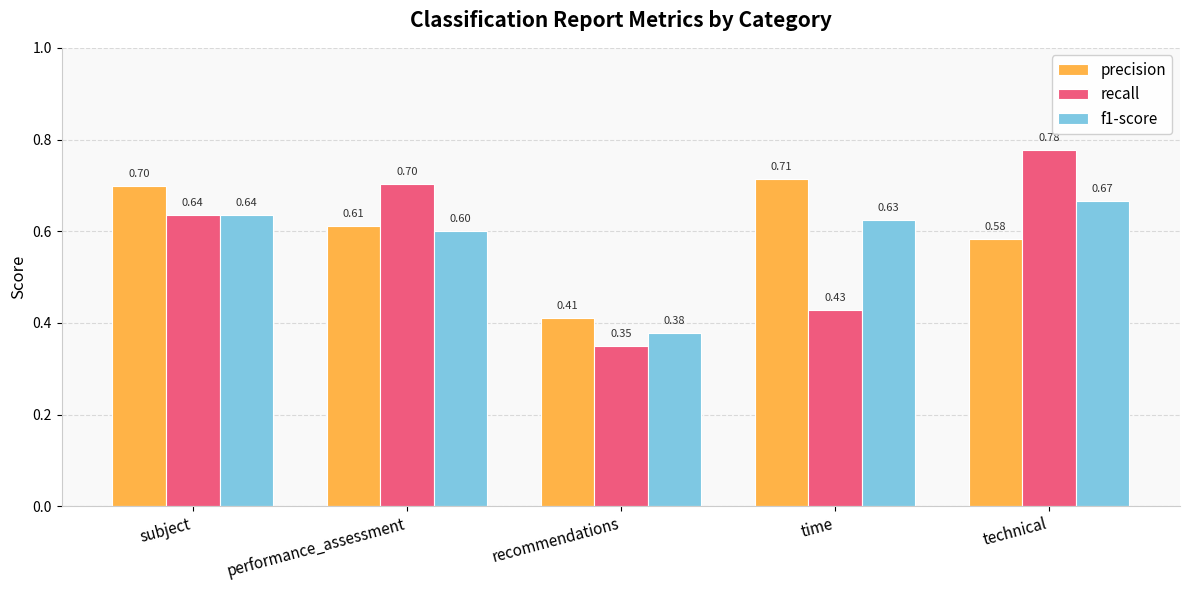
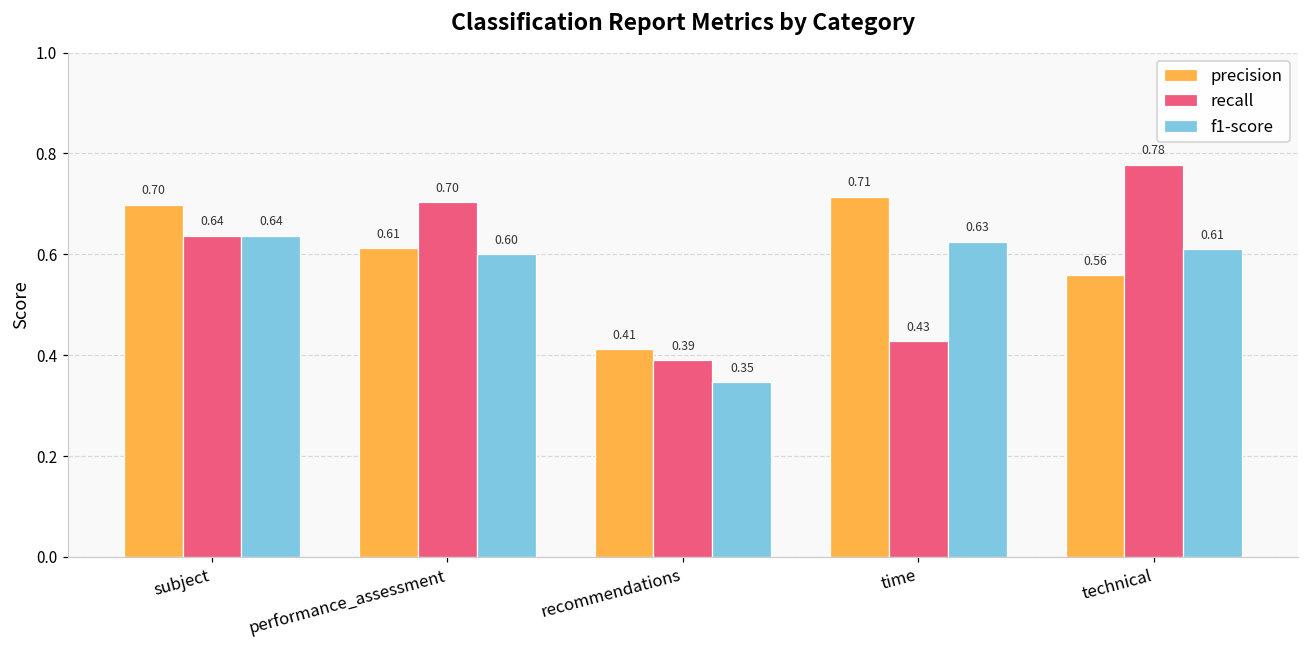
recall, recommendations: 0.35 -> 0.39
f1-score, recommendations: 0.38 -> 0.35
precision, technical: 0.58 -> 0.56
f1-score, technical: 0.67 -> 0.61
